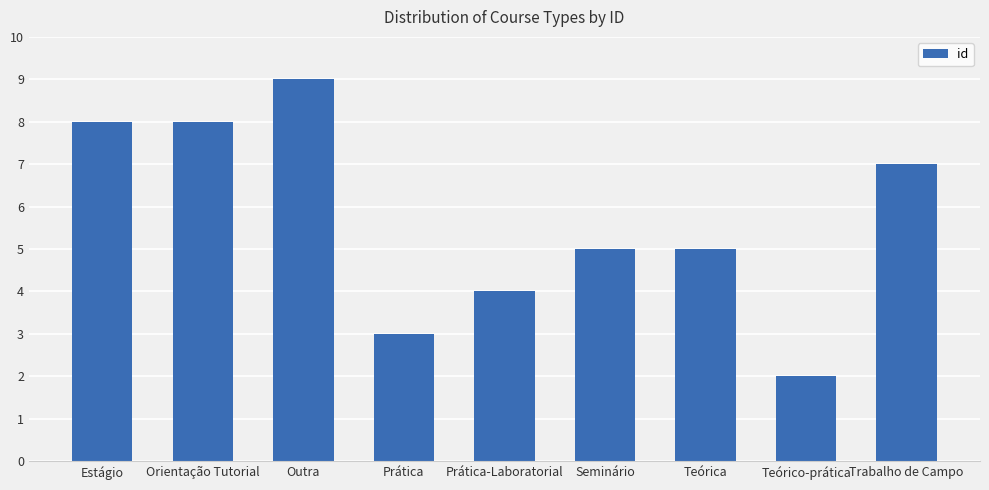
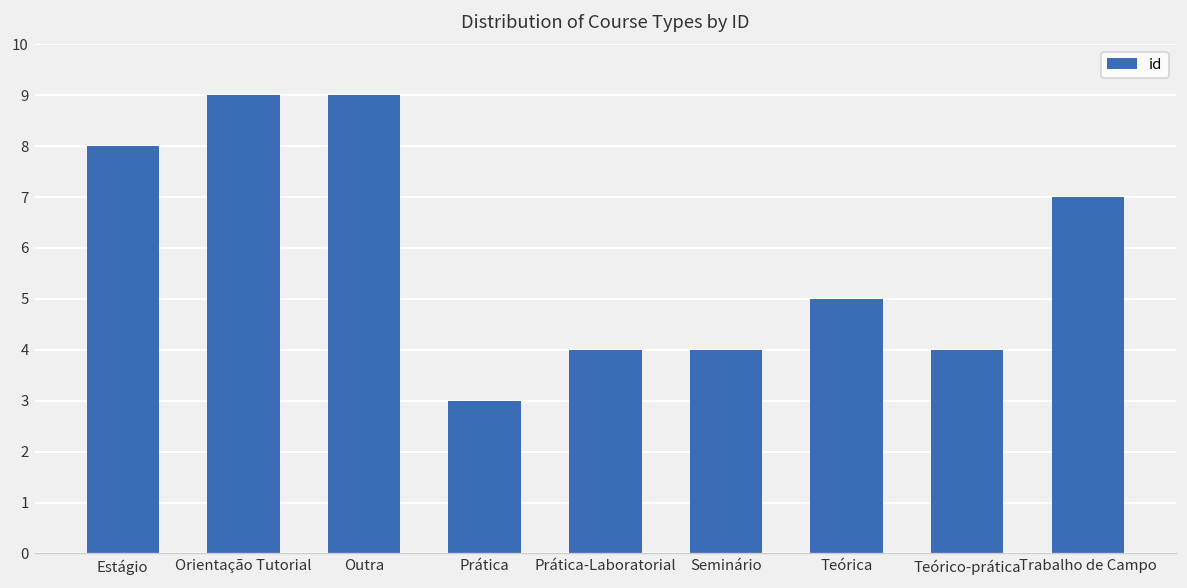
Orientação Tutorial: 8 -> 9
Seminário: 5 -> 4
Teórico-prática: 2 -> 4
